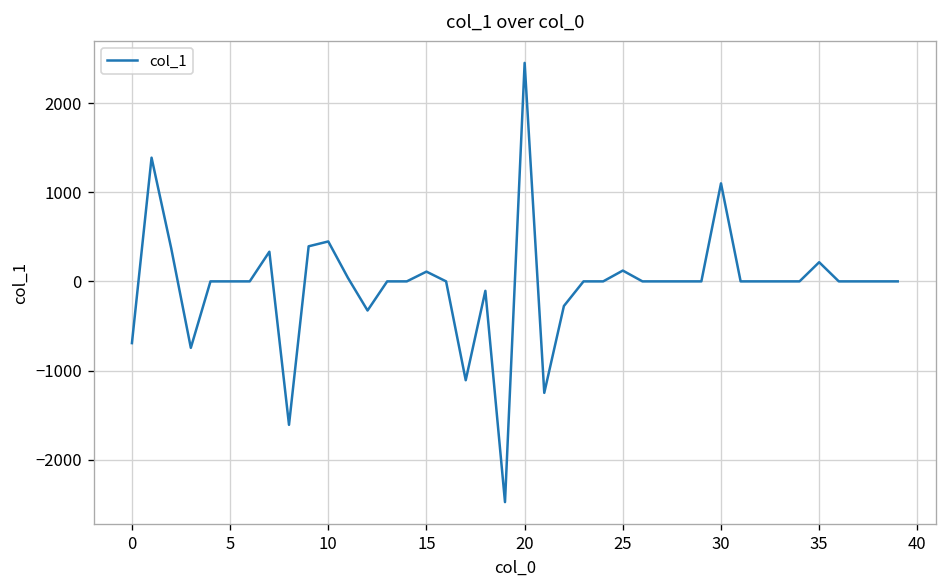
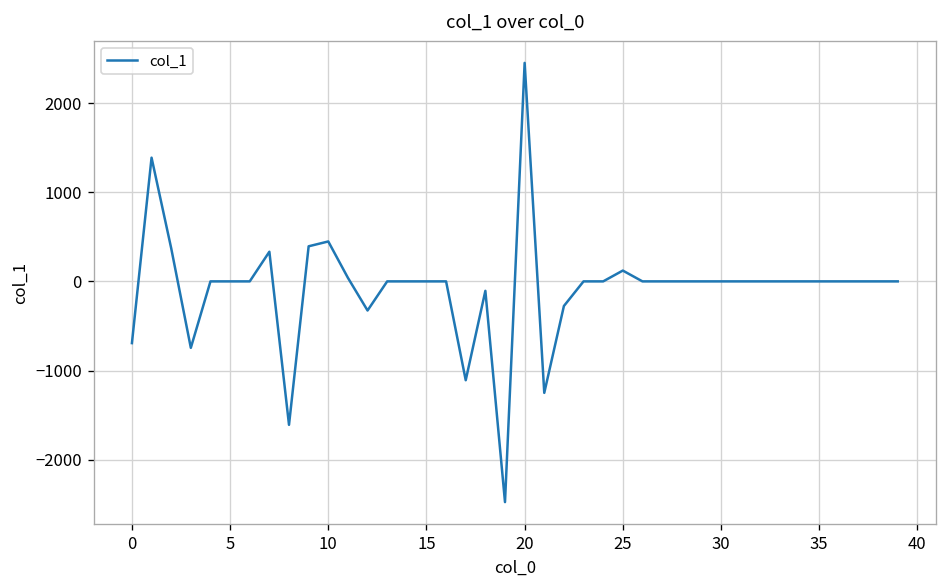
15: 100 -> 0
30: 1100 -> 0
35: 200 -> 0
